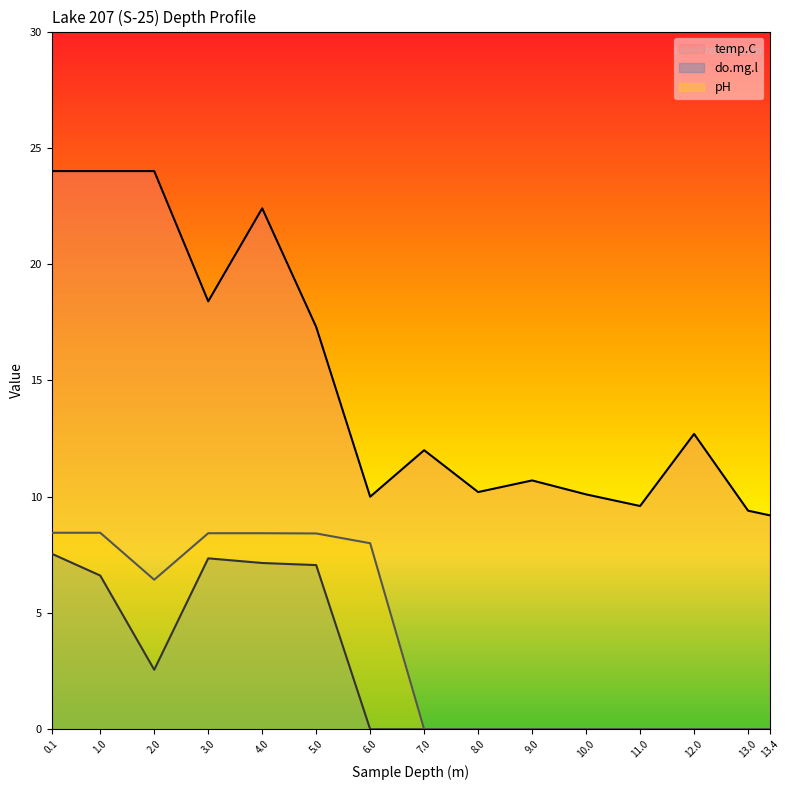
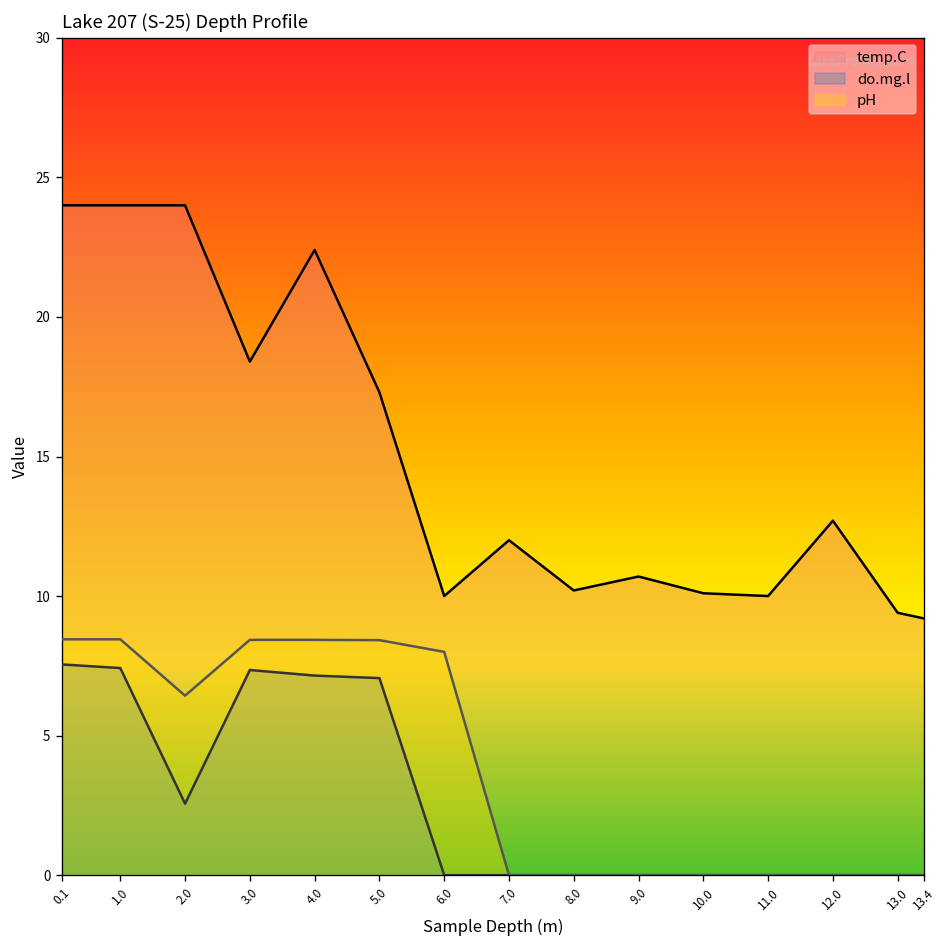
do.mg.l, 1.0: 6.6 -> 7.4
temp.C, 11.0: 9.6 -> 10.0
